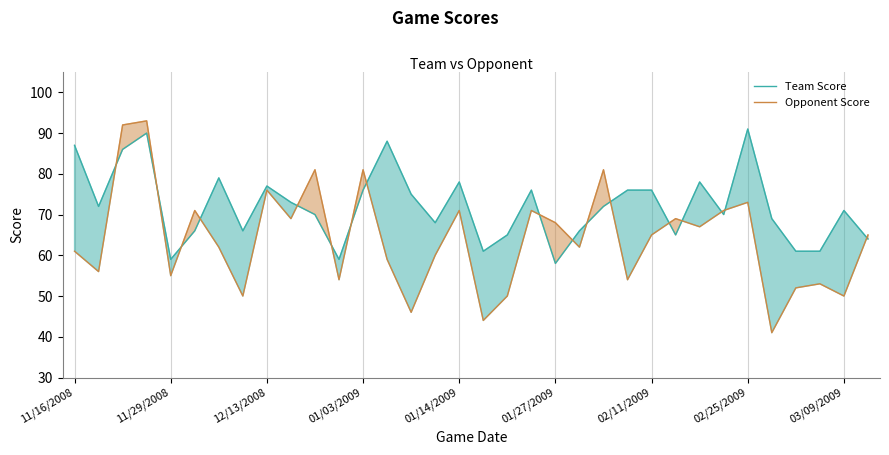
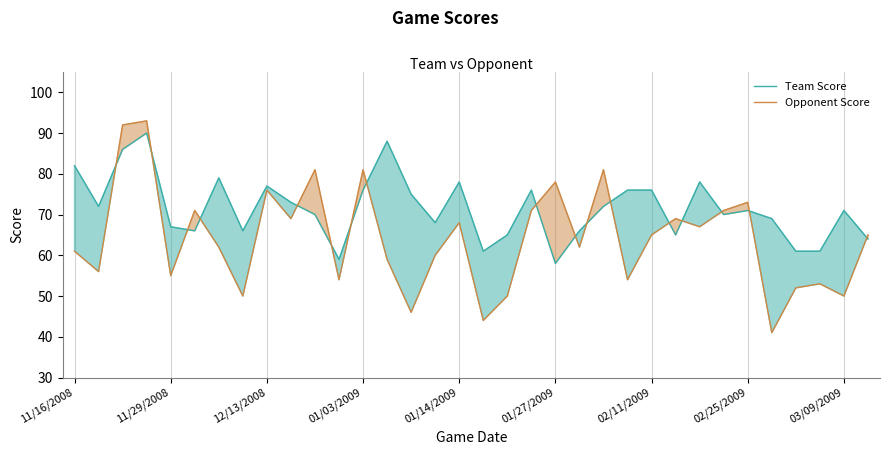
Team Score, 11/16/2008: 87 -> 82
Team Score, 11/29/2008: 59 -> 67
Opponent Score, 01/14/2009: 71 -> 68
Opponent Score, 01/27/2009: 68 -> 78
Team Score, 02/25/2009: 91 -> 71
